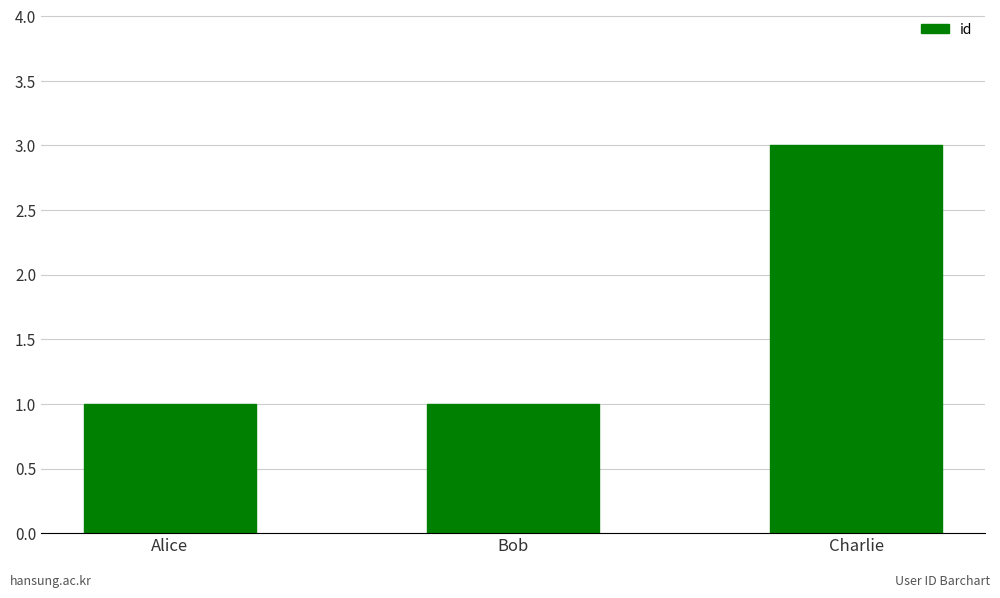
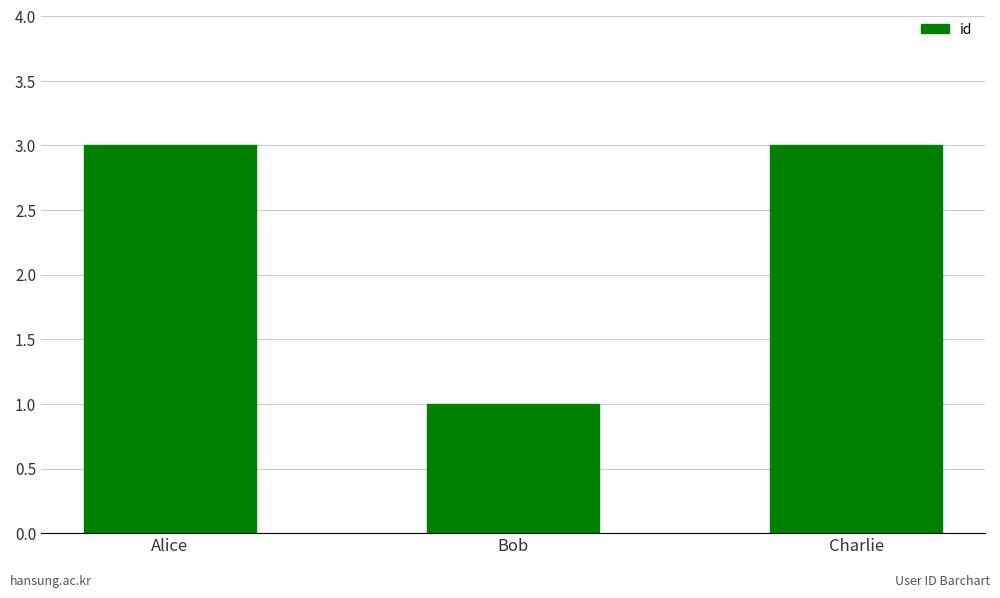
Alice: 1 -> 3
